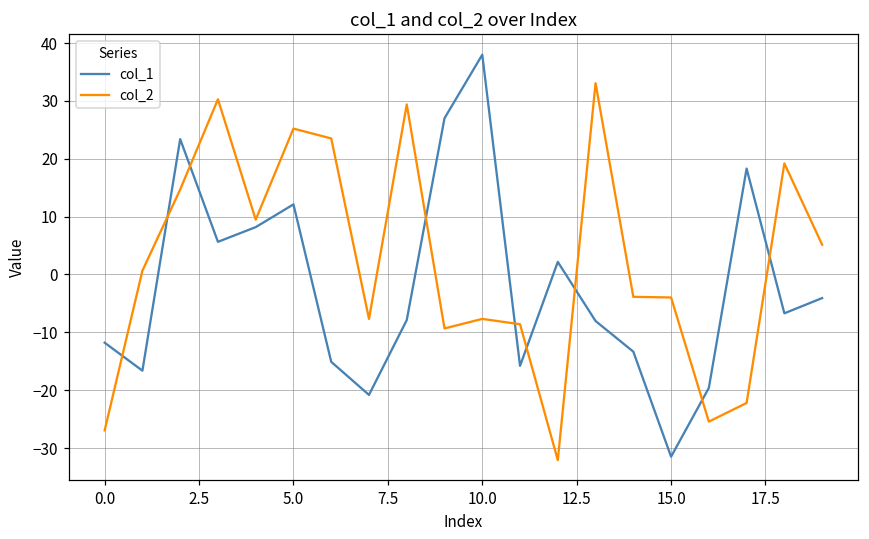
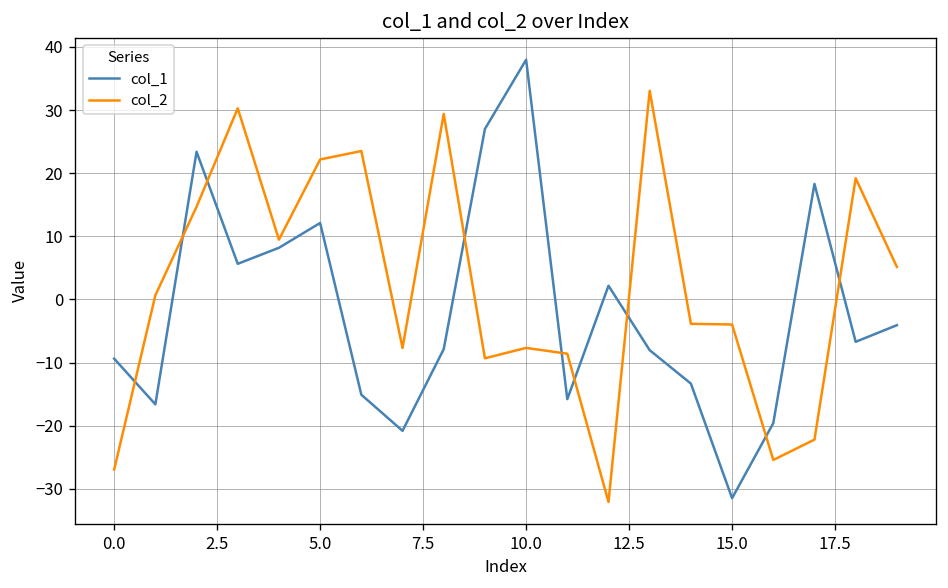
col_1, 0.0: -12 -> -9
col_2, 5.0: 25 -> 22
